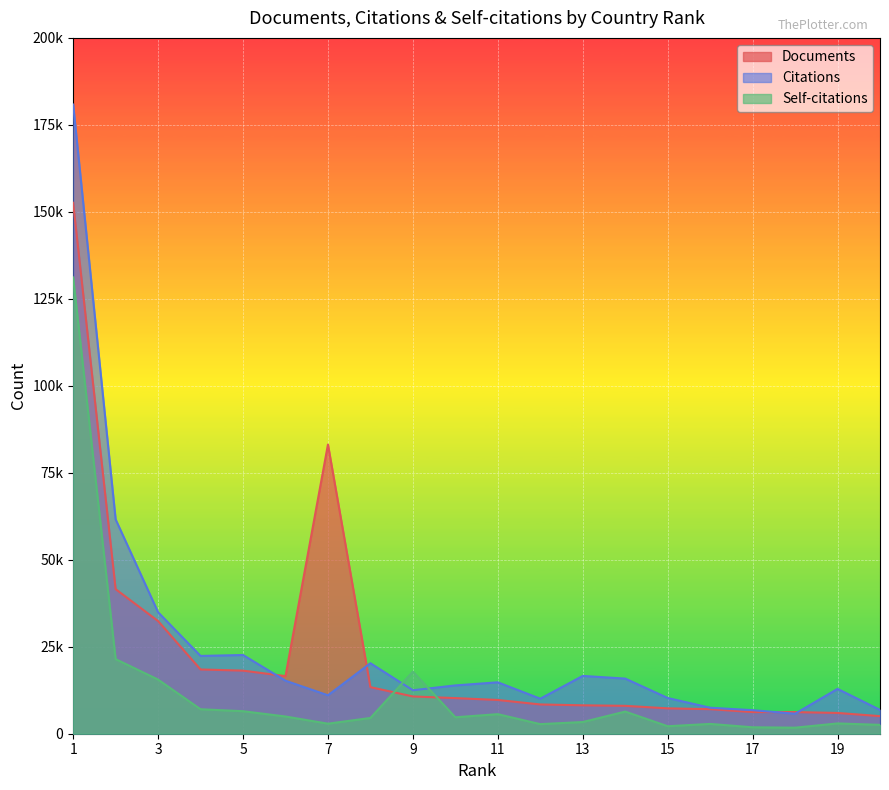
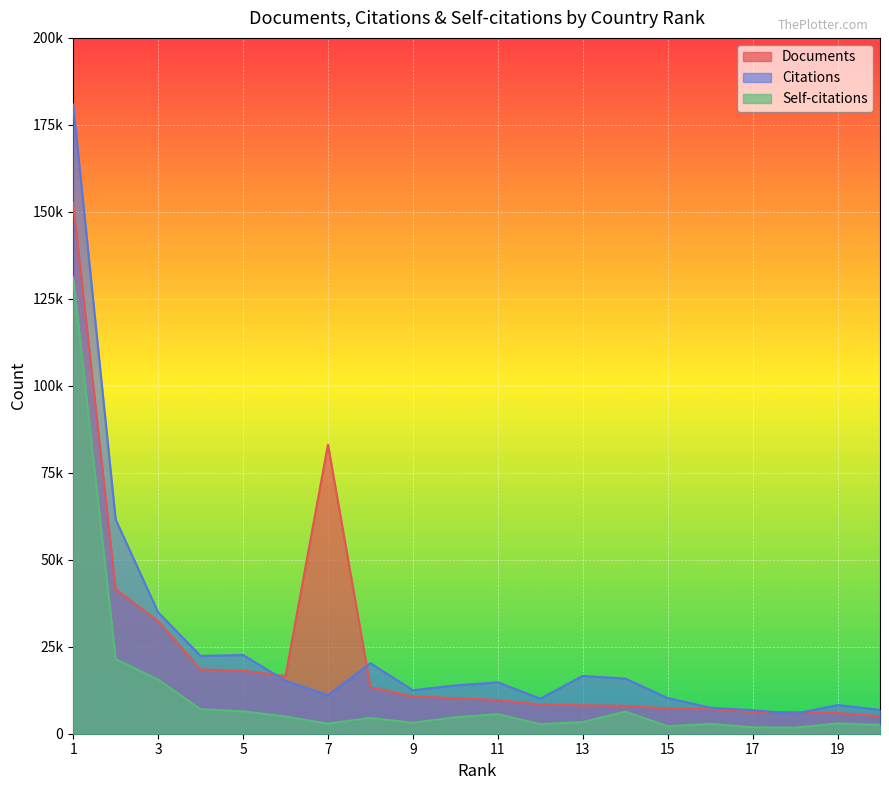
Self-citations, 9: 18000 -> 3000
Citations, 19: 13000 -> 8000
